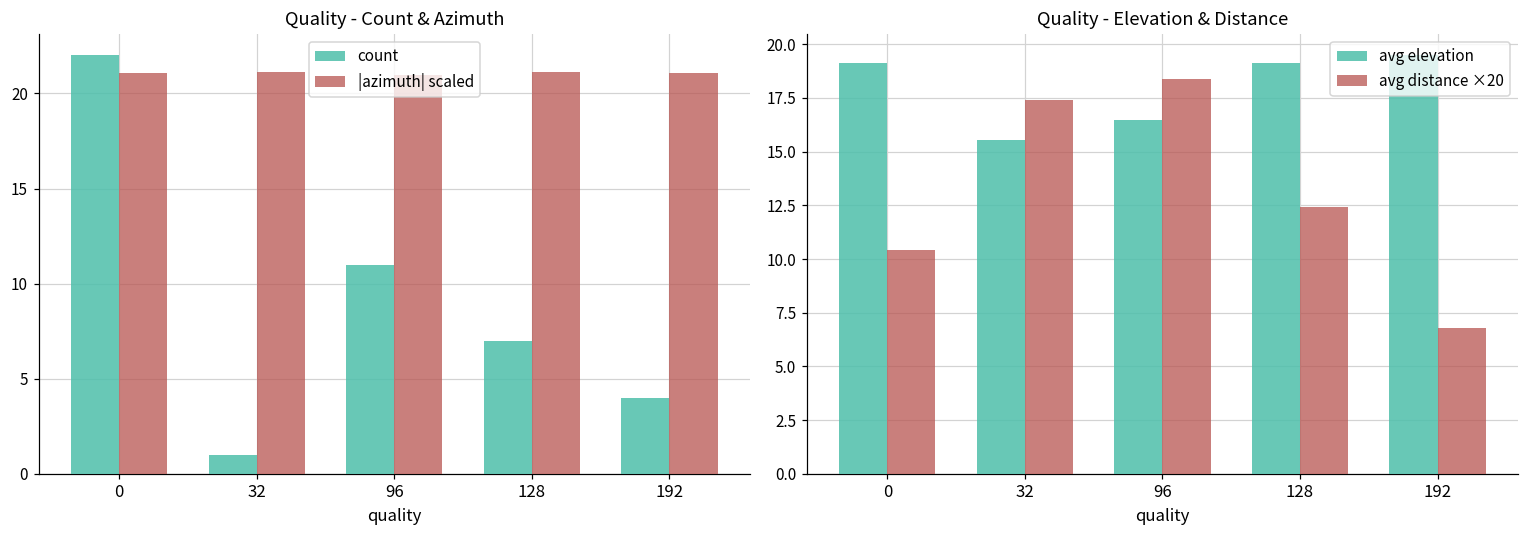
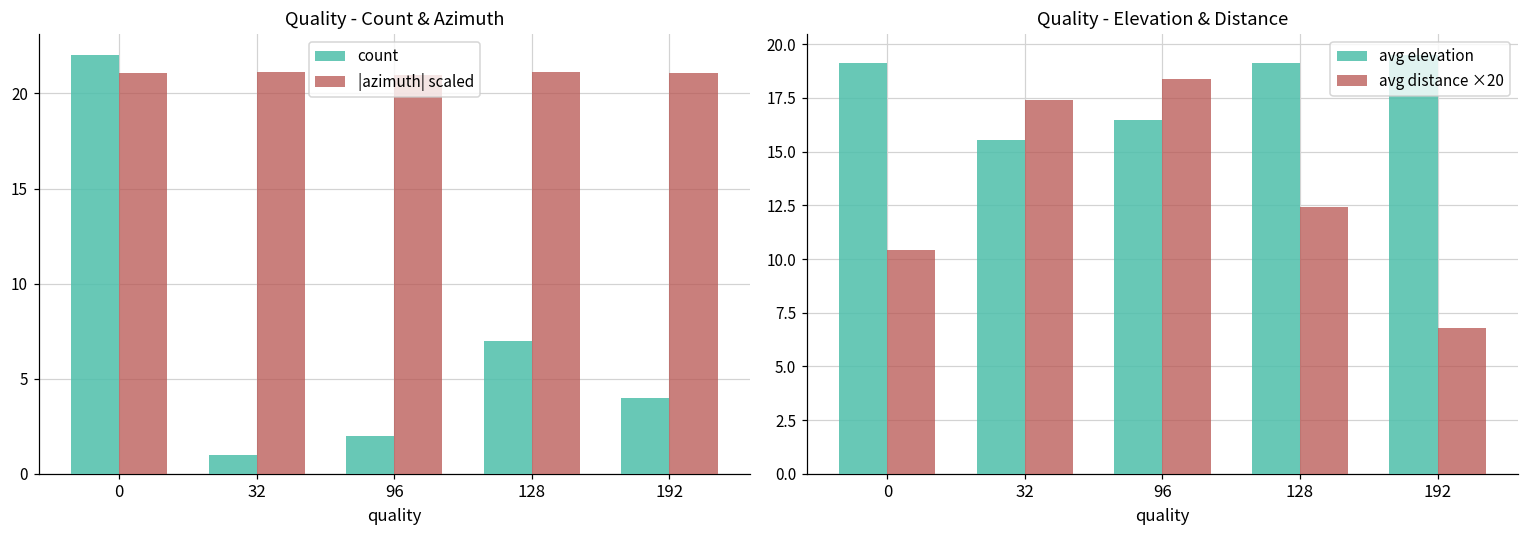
Quality - Count & Azimuth, count, 96: 11 -> 2
